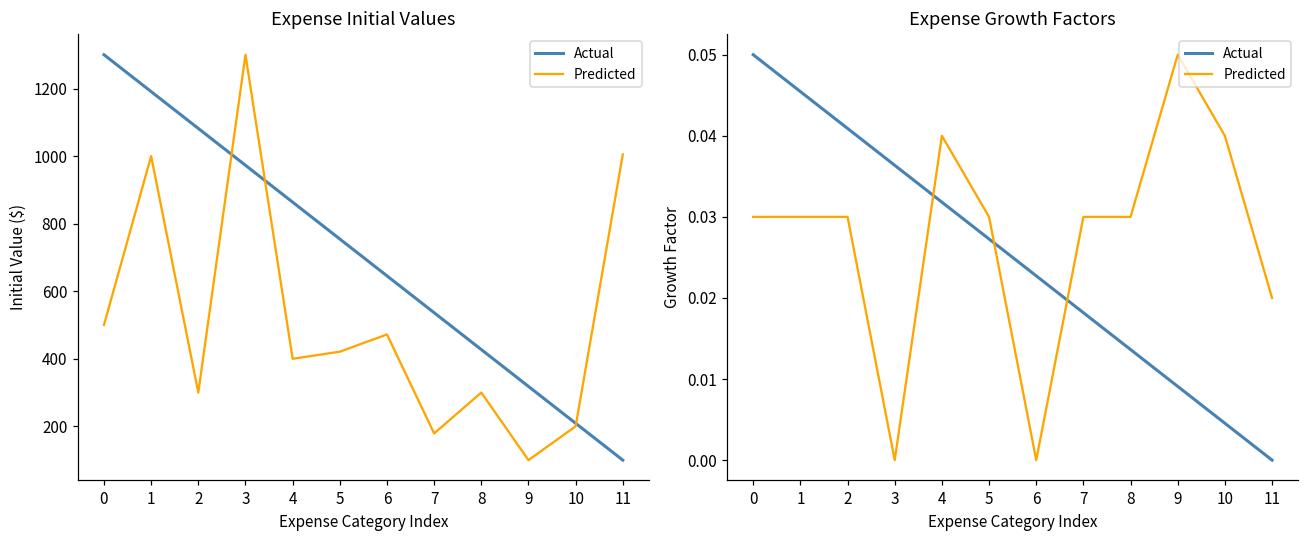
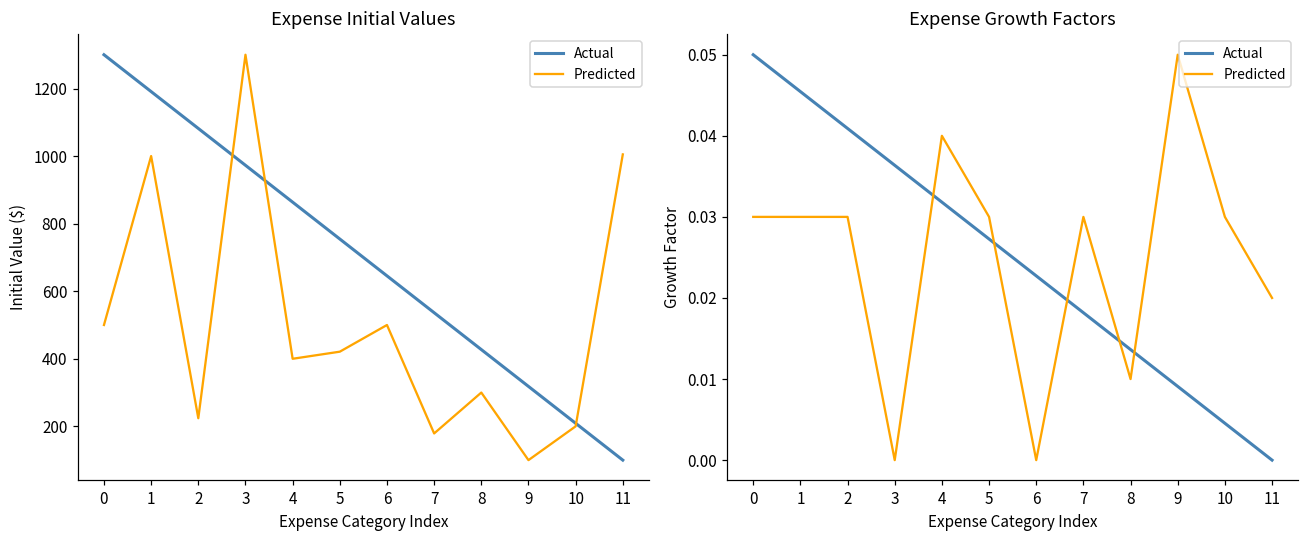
Expense Initial Values, Predicted, 2: 300 -> 220
Expense Initial Values, Predicted, 6: 470 -> 500
Expense Growth Factors, Predicted, 8: 0.03 -> 0.01
Expense Growth Factors, Predicted, 10: 0.04 -> 0.03
